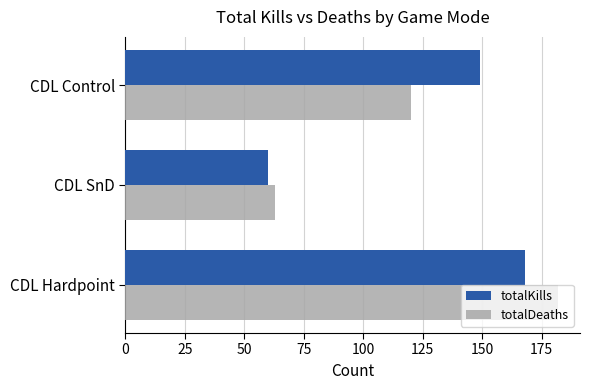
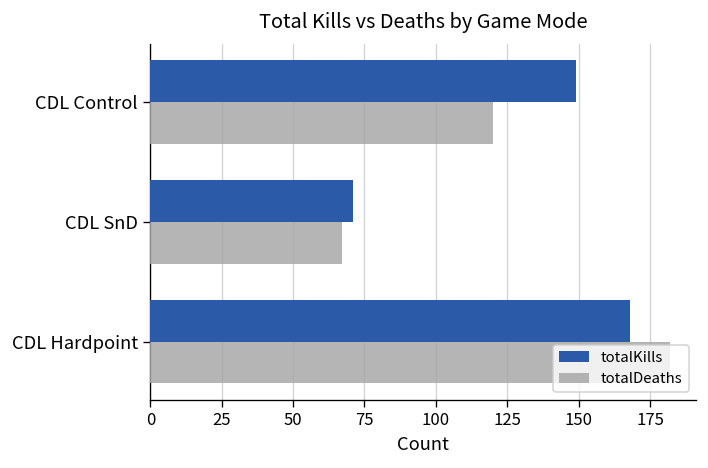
totalKills, CDL SnD: 60 -> 71
totalDeaths, CDL SnD: 63 -> 67
